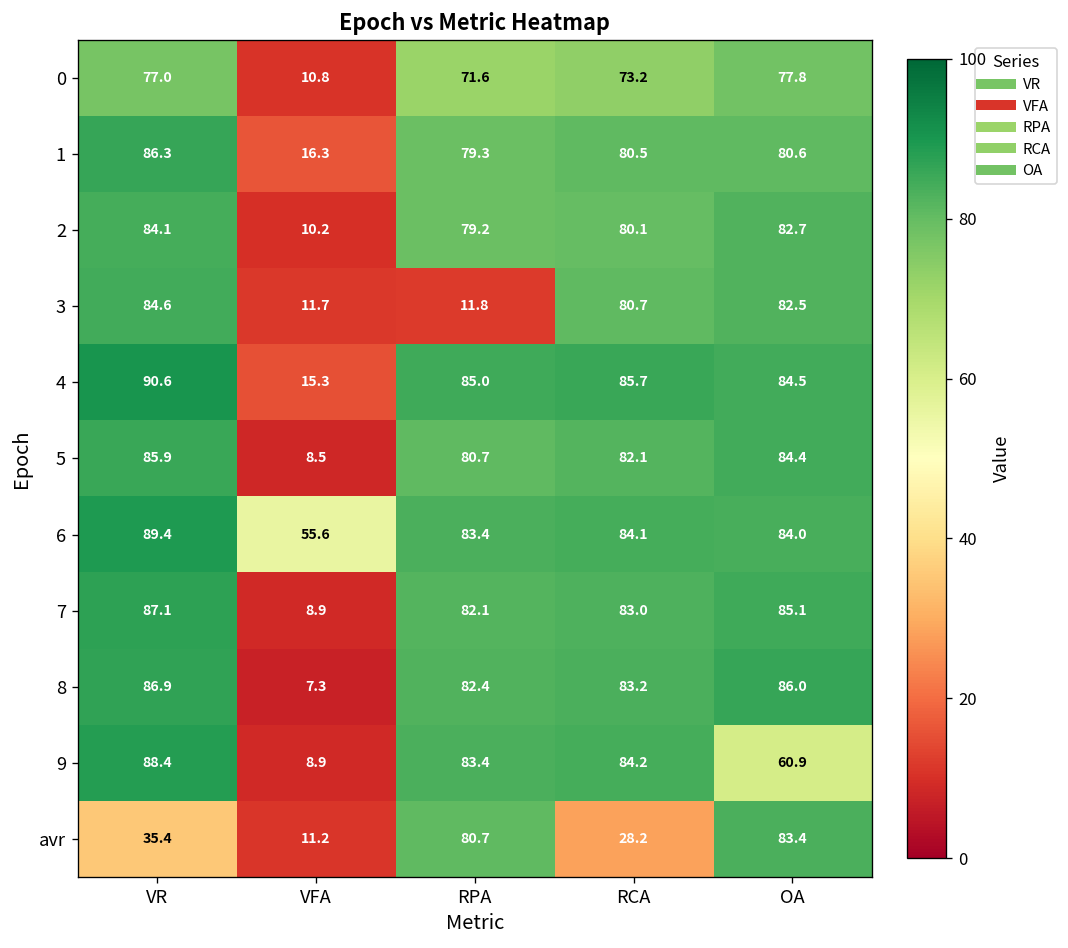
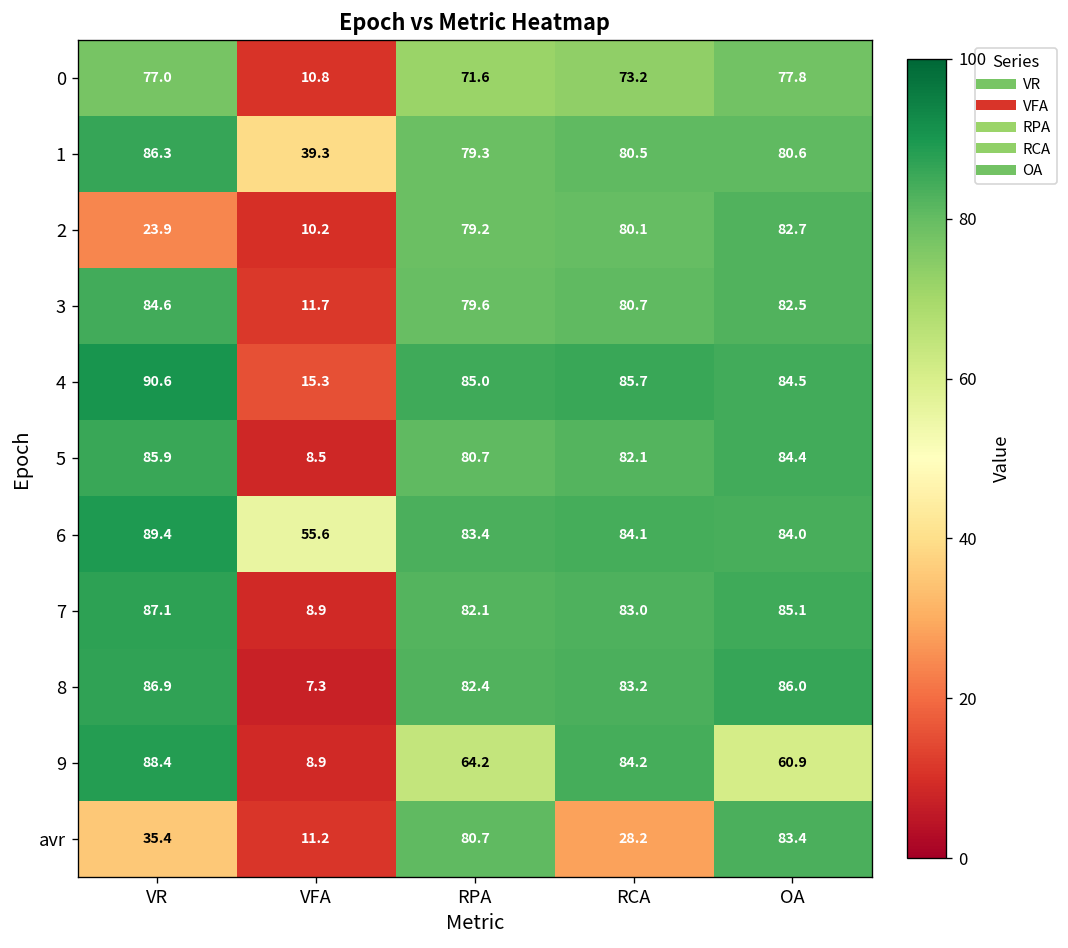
1, VFA: 16.3 -> 39.3
2, VR: 84.1 -> 23.9
3, RPA: 11.8 -> 79.6
9, RPA: 83.4 -> 64.2
